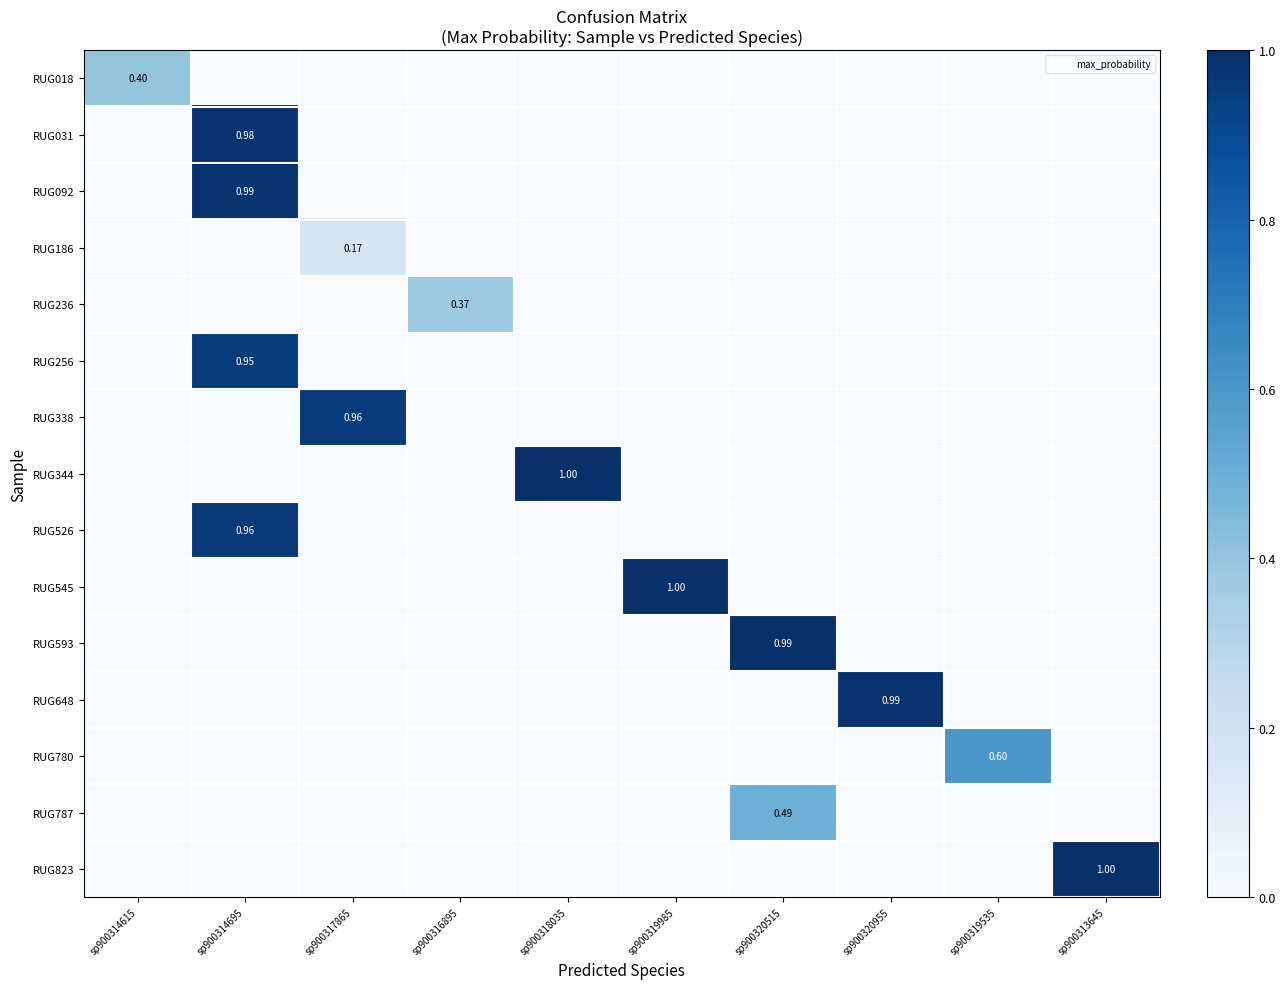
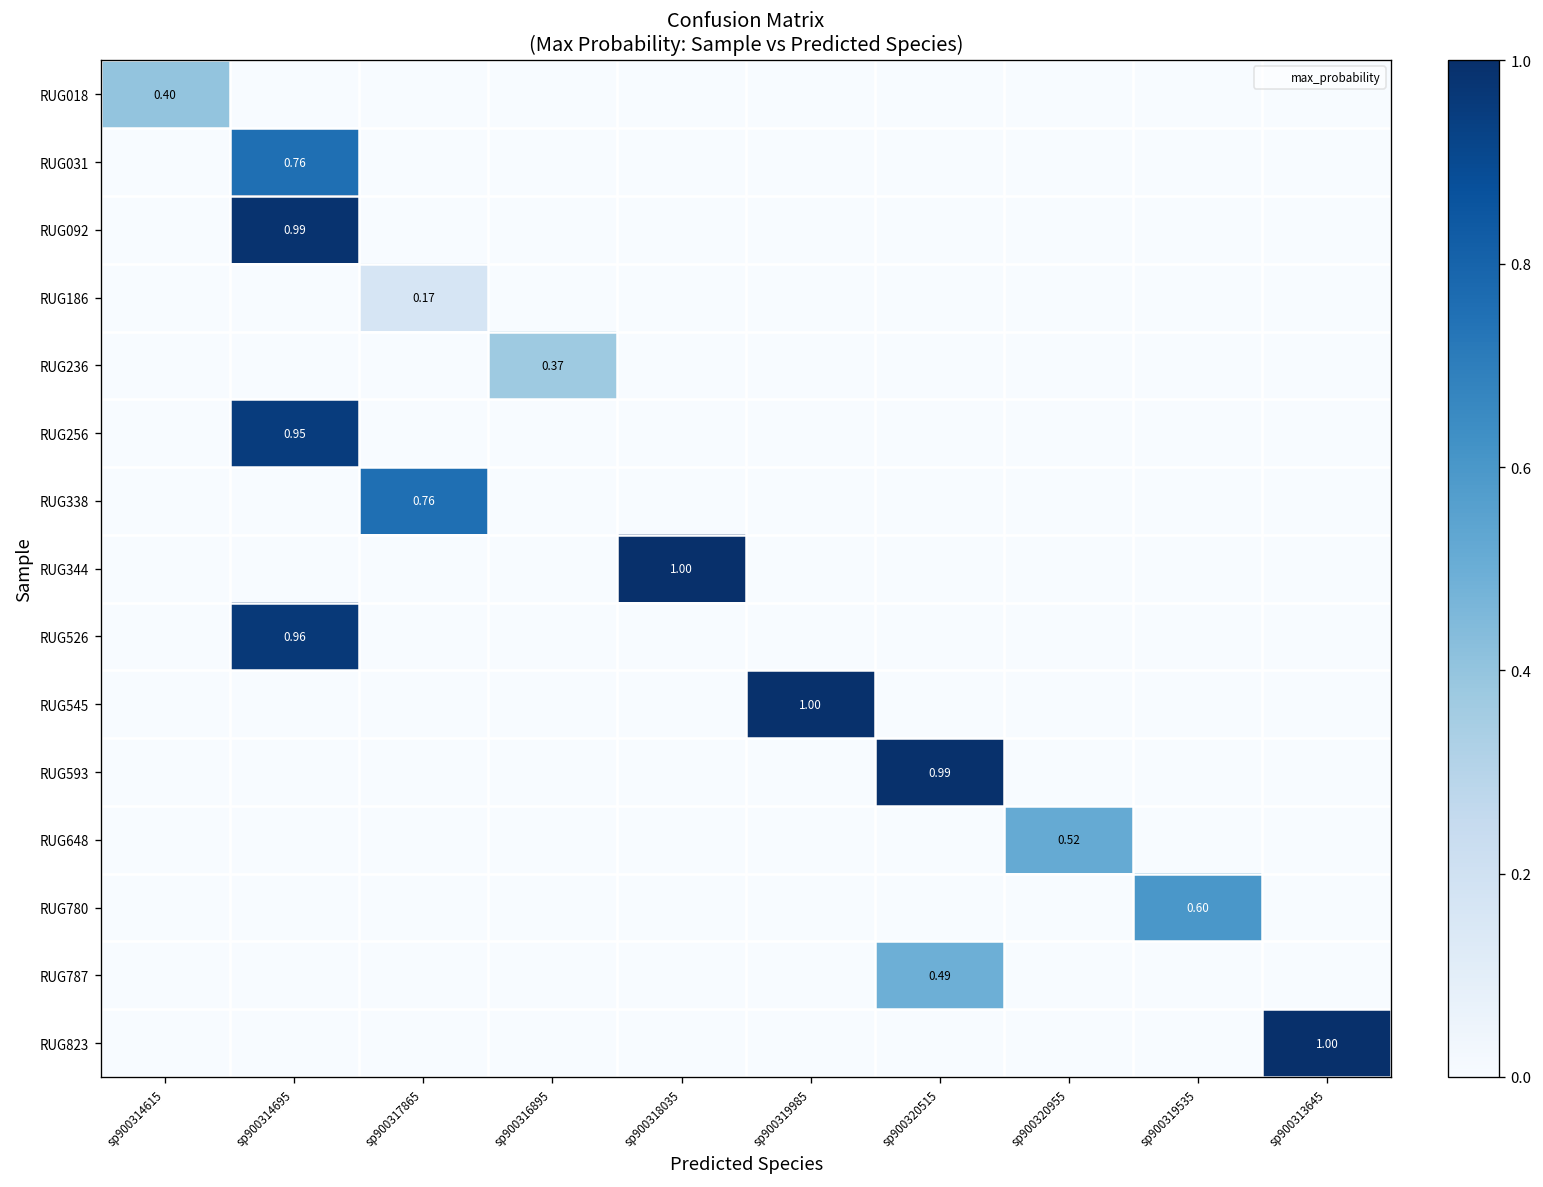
RUG031, sp900314695: 0.98 -> 0.76
RUG338, sp900317865: 0.96 -> 0.76
RUG648, sp900320955: 0.99 -> 0.52
